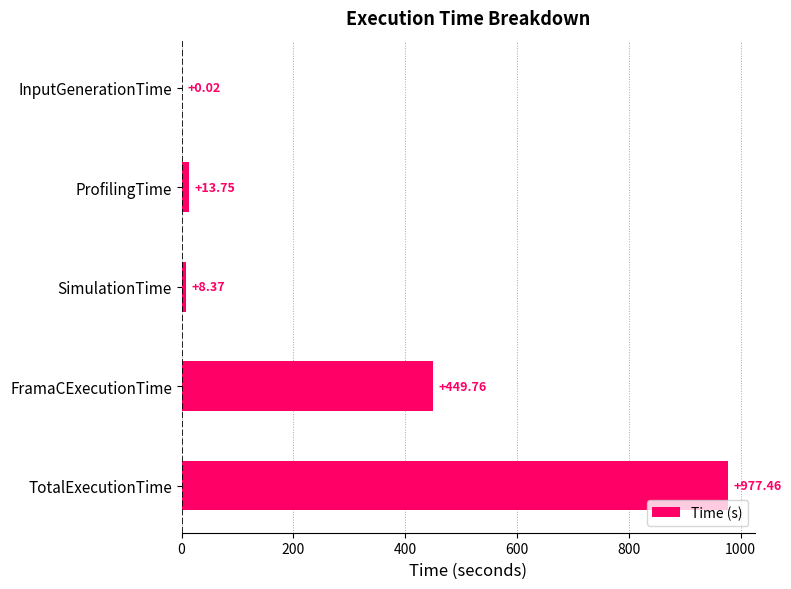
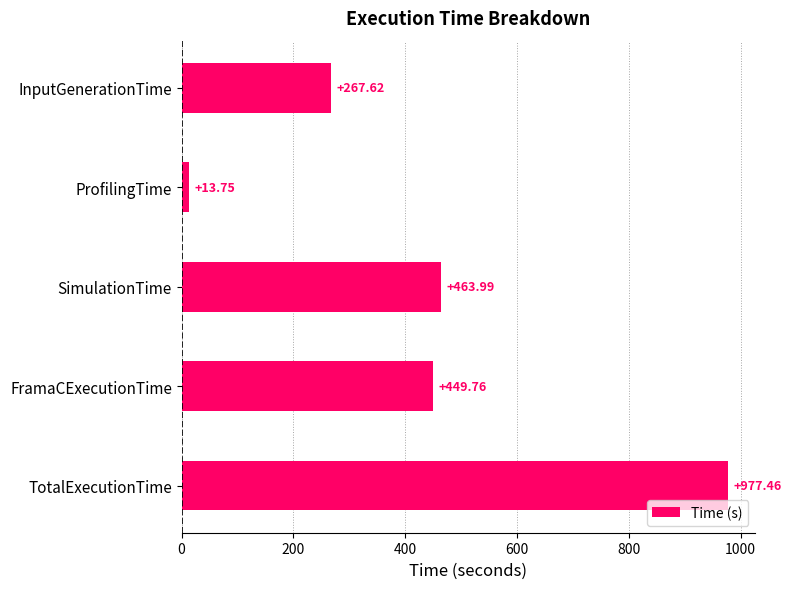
InputGenerationTime: +0.02 -> +267.62
SimulationTime: +8.37 -> +463.99
